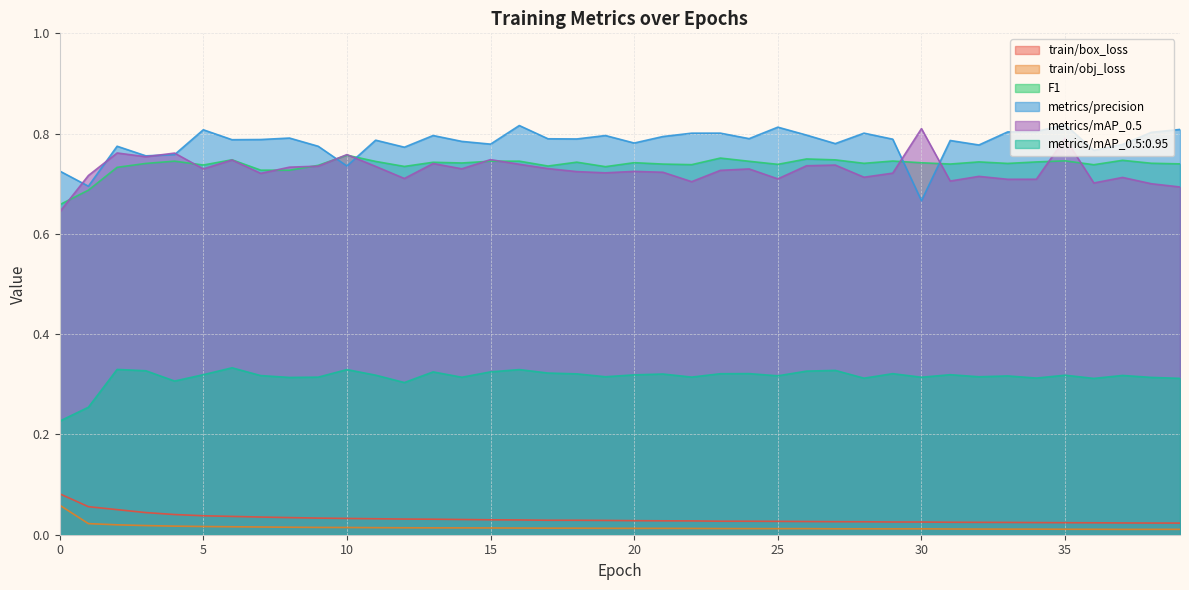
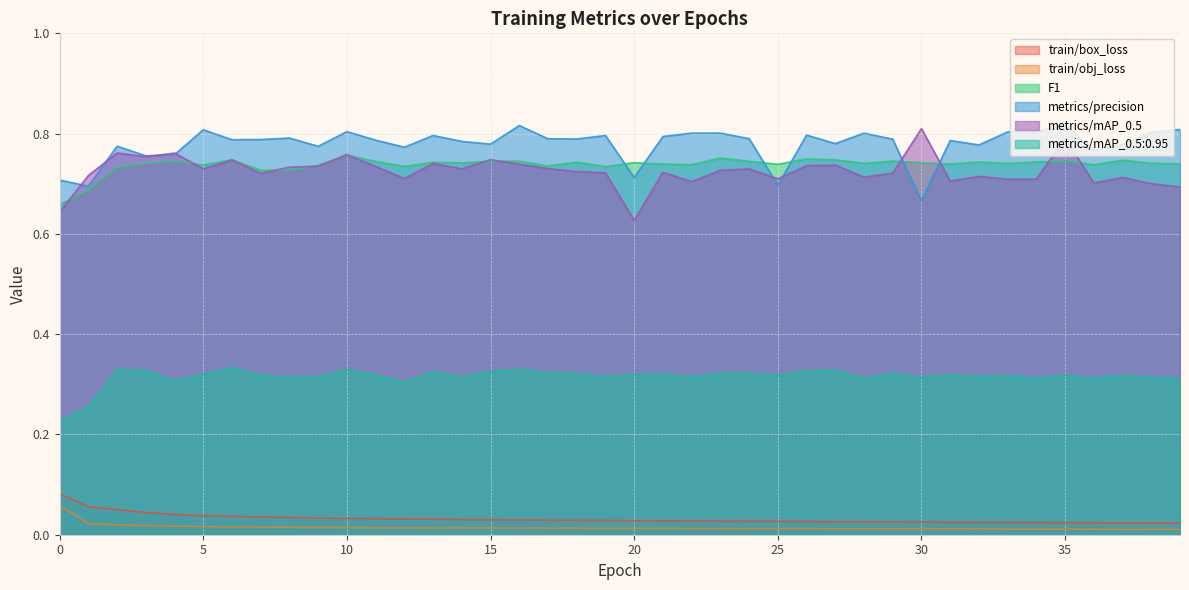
metrics/precision, 0: 0.73 -> 0.71
metrics/precision, 10: 0.74 -> 0.80
metrics/precision, 20: 0.78 -> 0.71
metrics/mAP_0.5, 20: 0.72 -> 0.63
metrics/precision, 25: 0.81 -> 0.70
